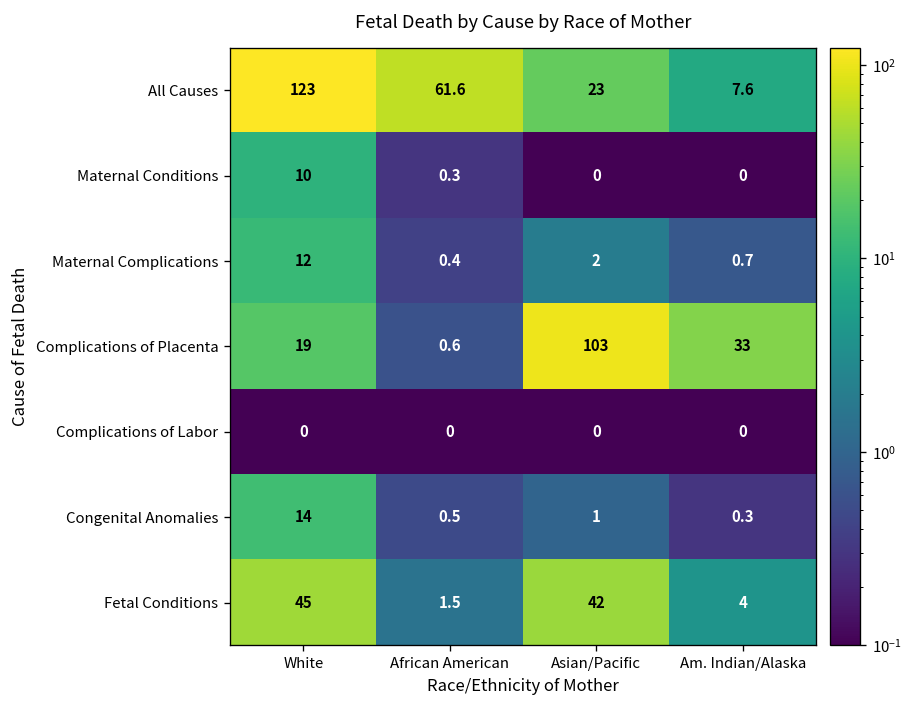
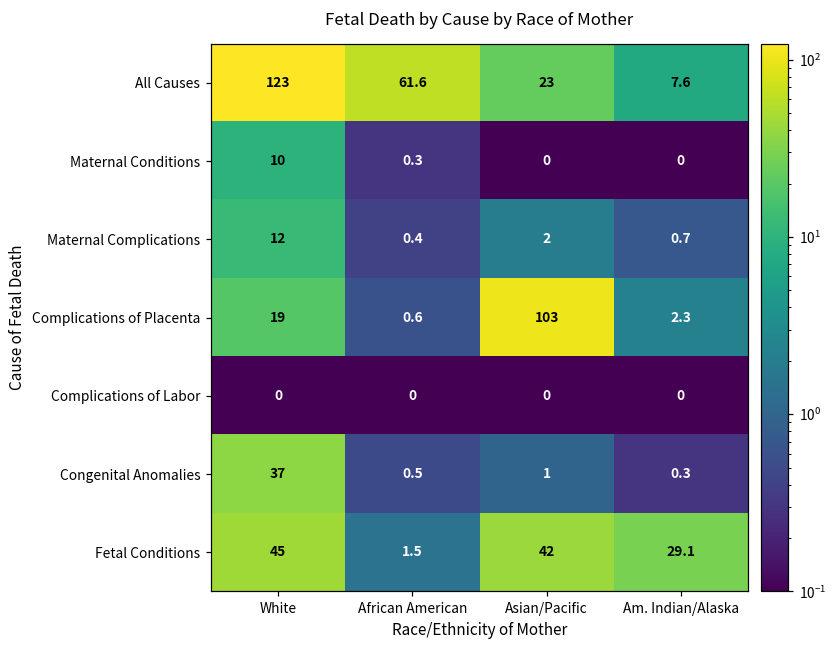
Complications of Placenta, Am. Indian/Alaska: 33 -> 2.3
Congenital Anomalies, White: 14 -> 37
Fetal Conditions, Am. Indian/Alaska: 4 -> 29.1
